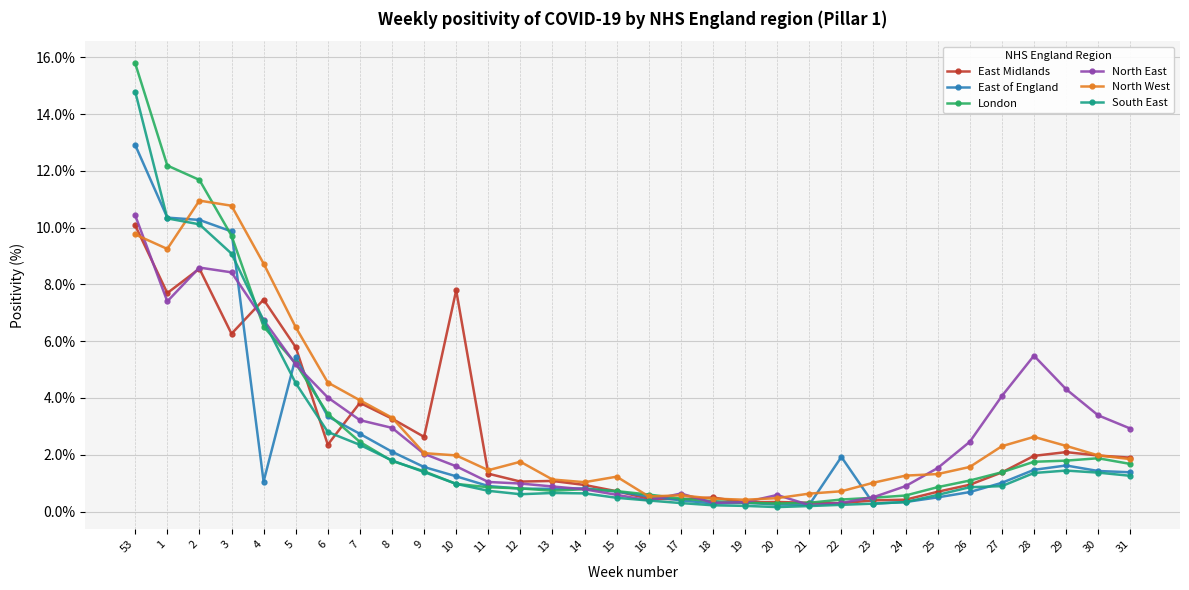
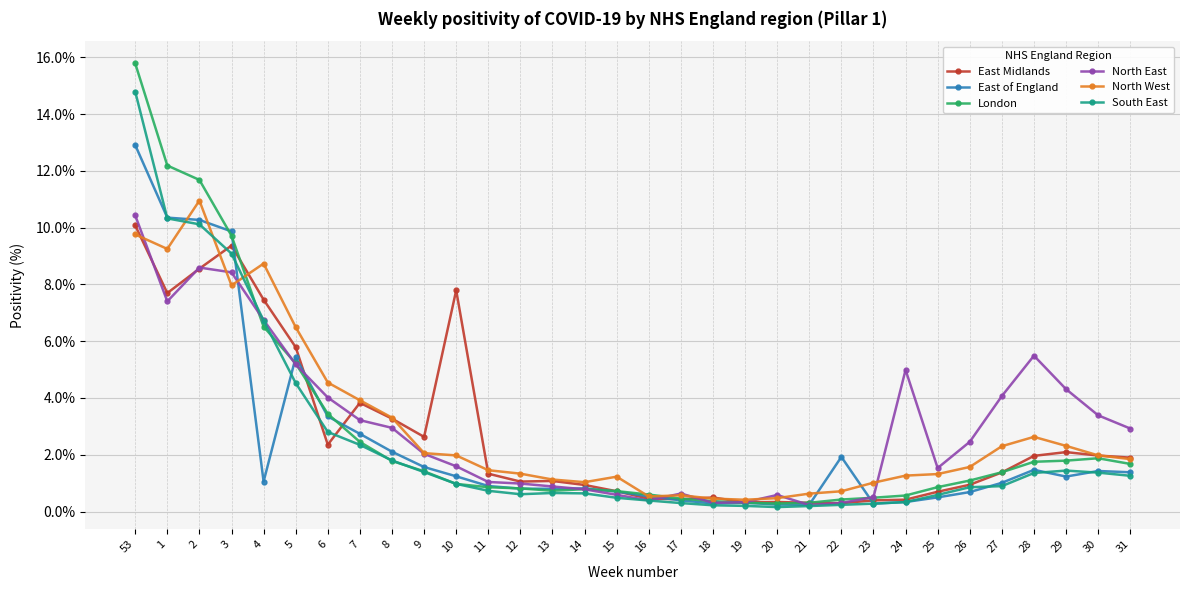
East Midlands, 3: 6.3% -> 9.4%
North West, 3: 10.8% -> 8.0%
North West, 12: 1.8% -> 1.3%
North East, 24: 0.9% -> 5.0%
East of England, 29: 1.6% -> 1.2%
